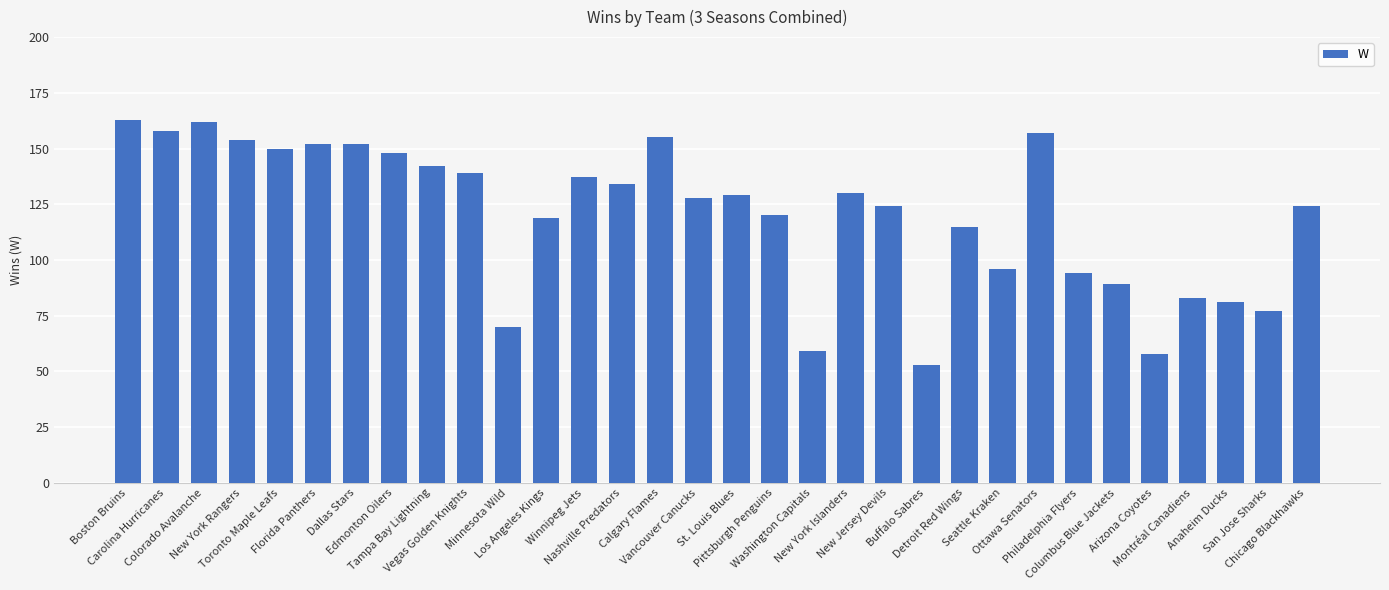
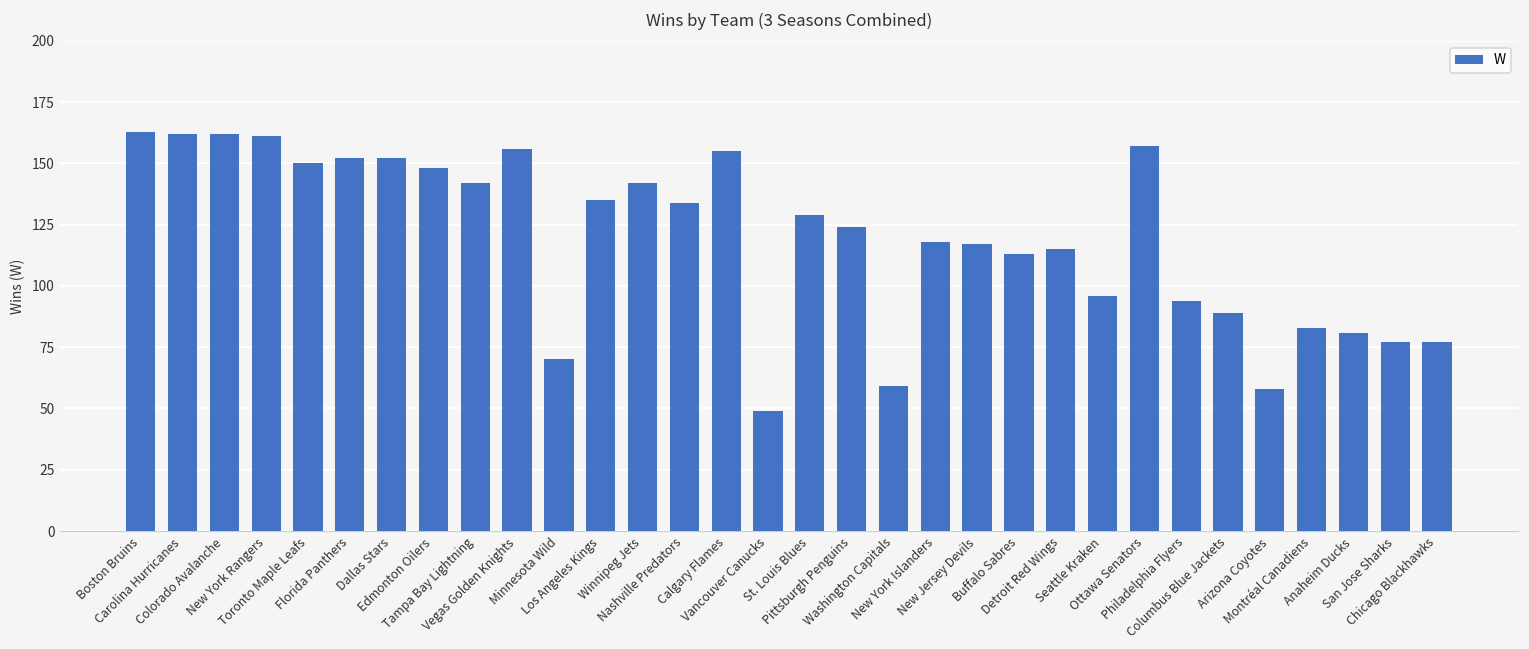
Carolina Hurricanes: 158 -> 162
New York Rangers: 154 -> 161
Vegas Golden Knights: 139 -> 156
Los Angeles Kings: 119 -> 135
Winnipeg Jets: 137 -> 142
Vancouver Canucks: 128 -> 49
Pittsburgh Penguins: 120 -> 124
New York Islanders: 130 -> 118
New Jersey Devils: 124 -> 117
Buffalo Sabres: 53 -> 113
Chicago Blackhawks: 124 -> 77
